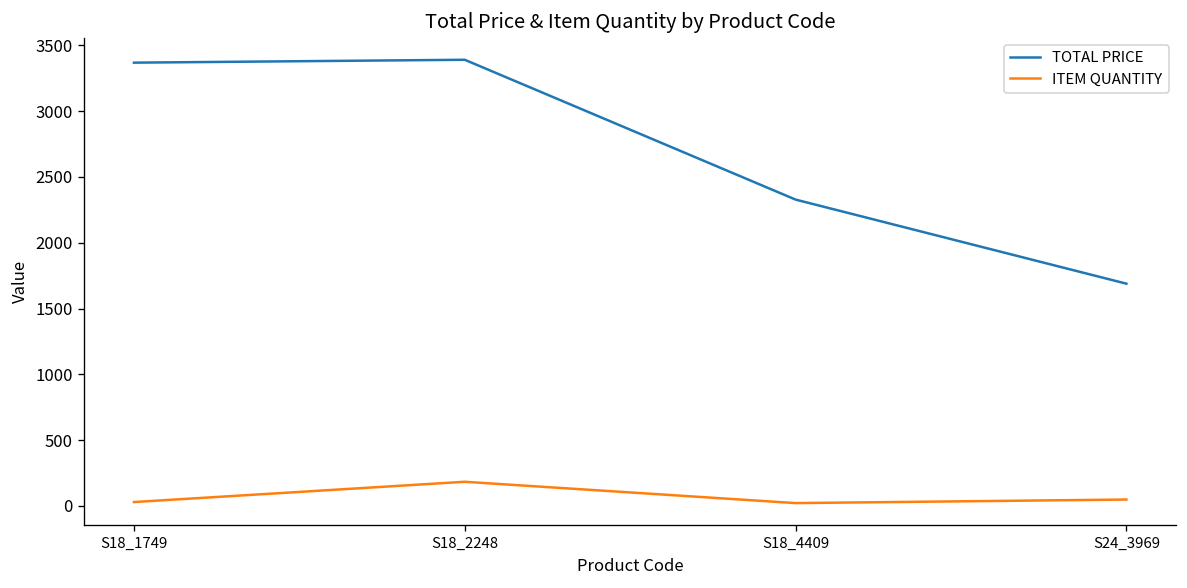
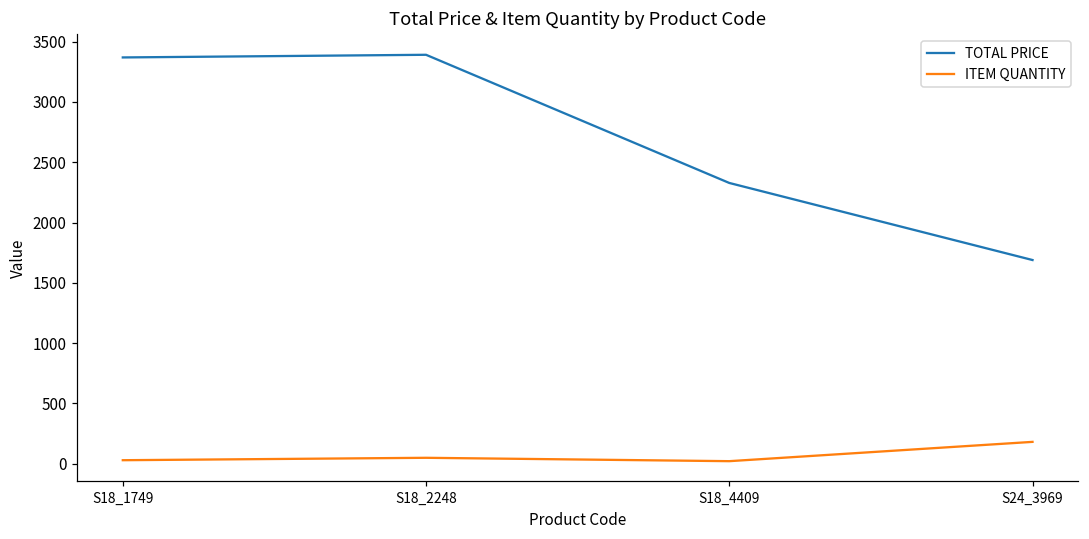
ITEM QUANTITY, S18_2248: 180 -> 50
ITEM QUANTITY, S24_3969: 50 -> 180
